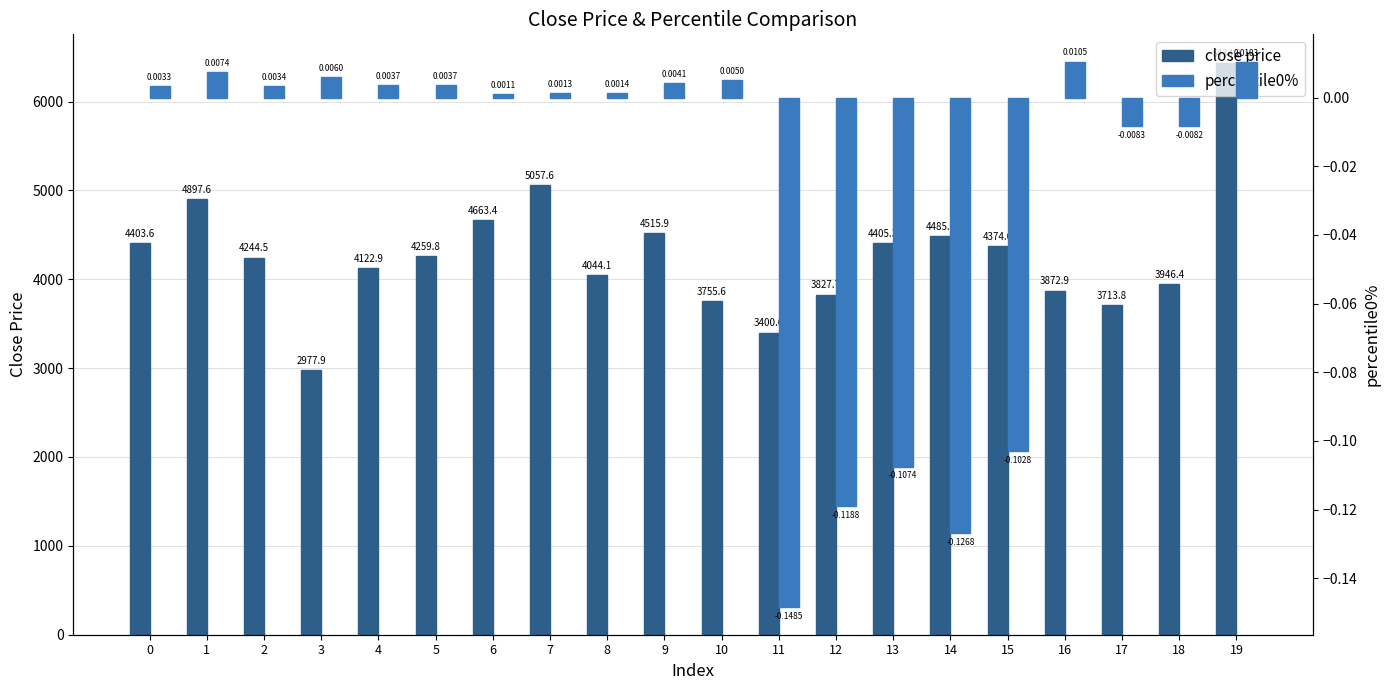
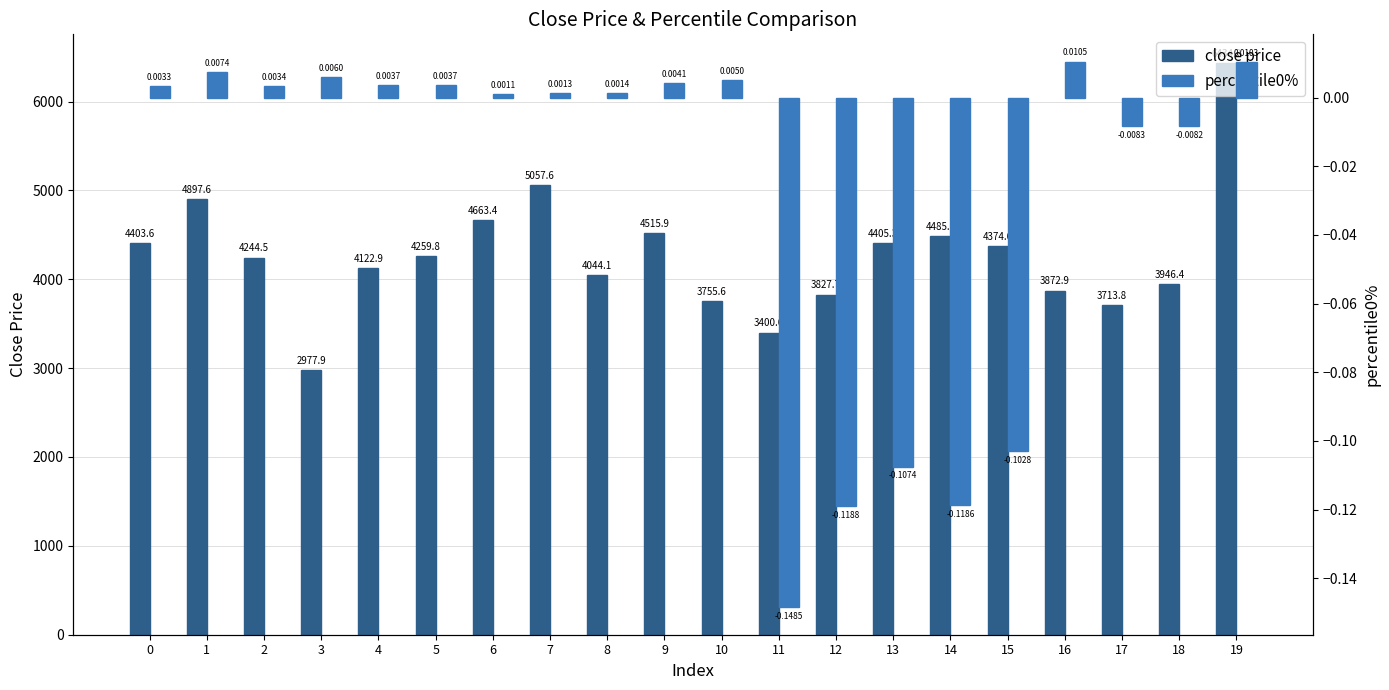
percentile0%, 14: -0.1268 -> -0.1186
